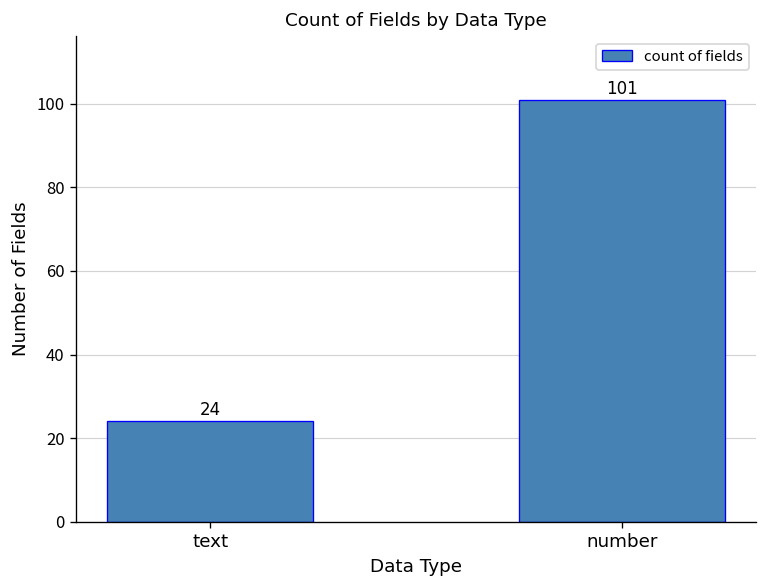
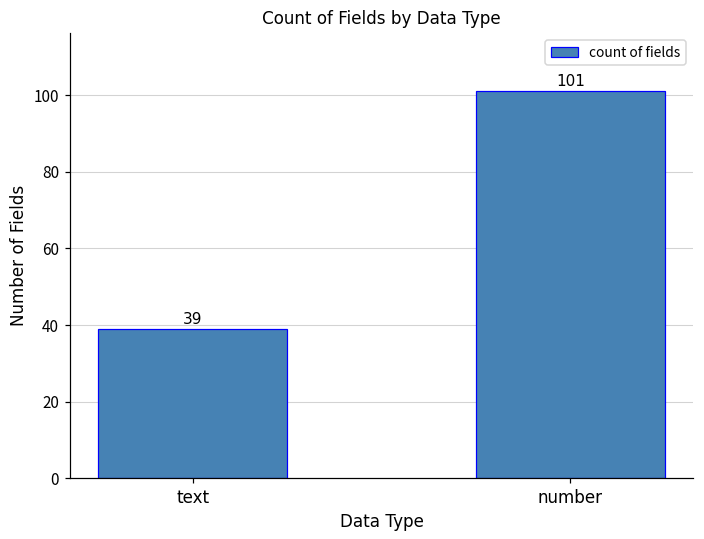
text: 24 -> 39
